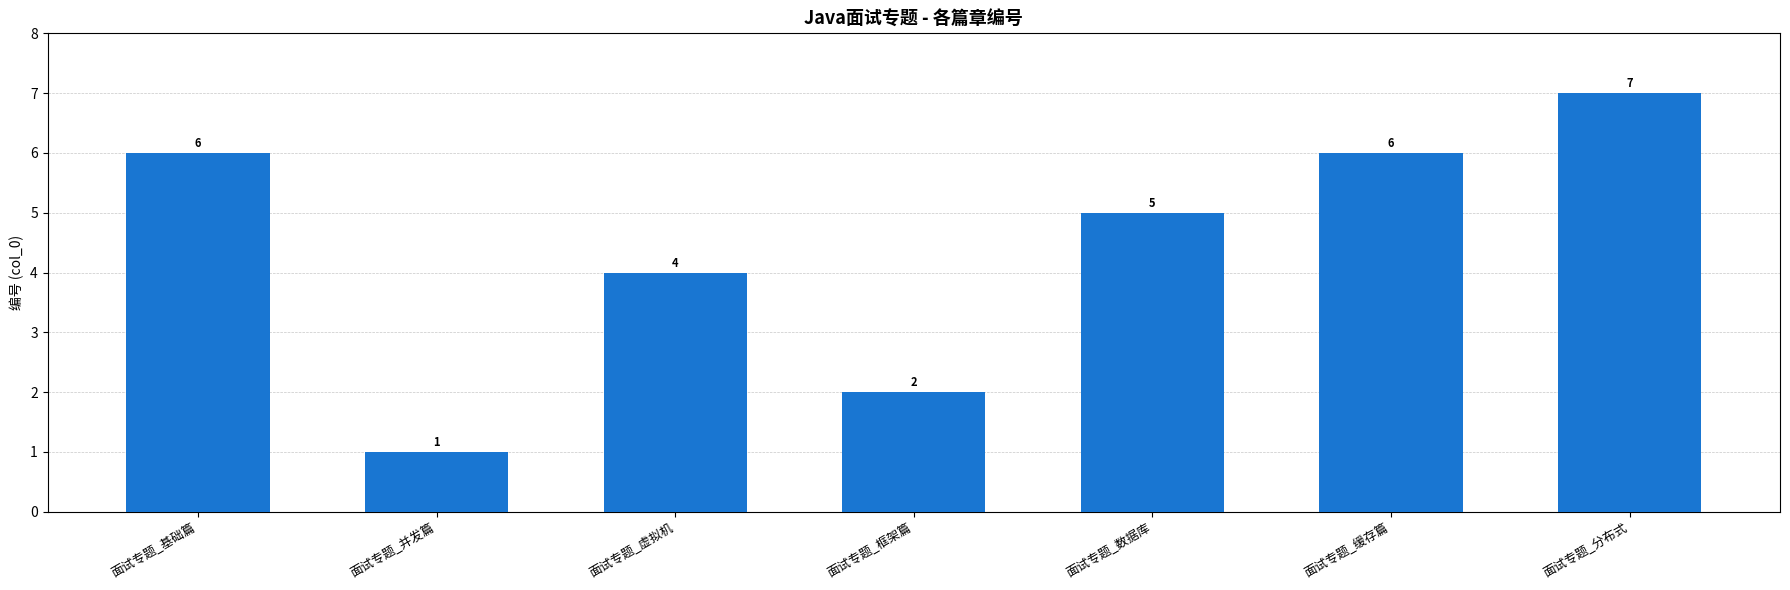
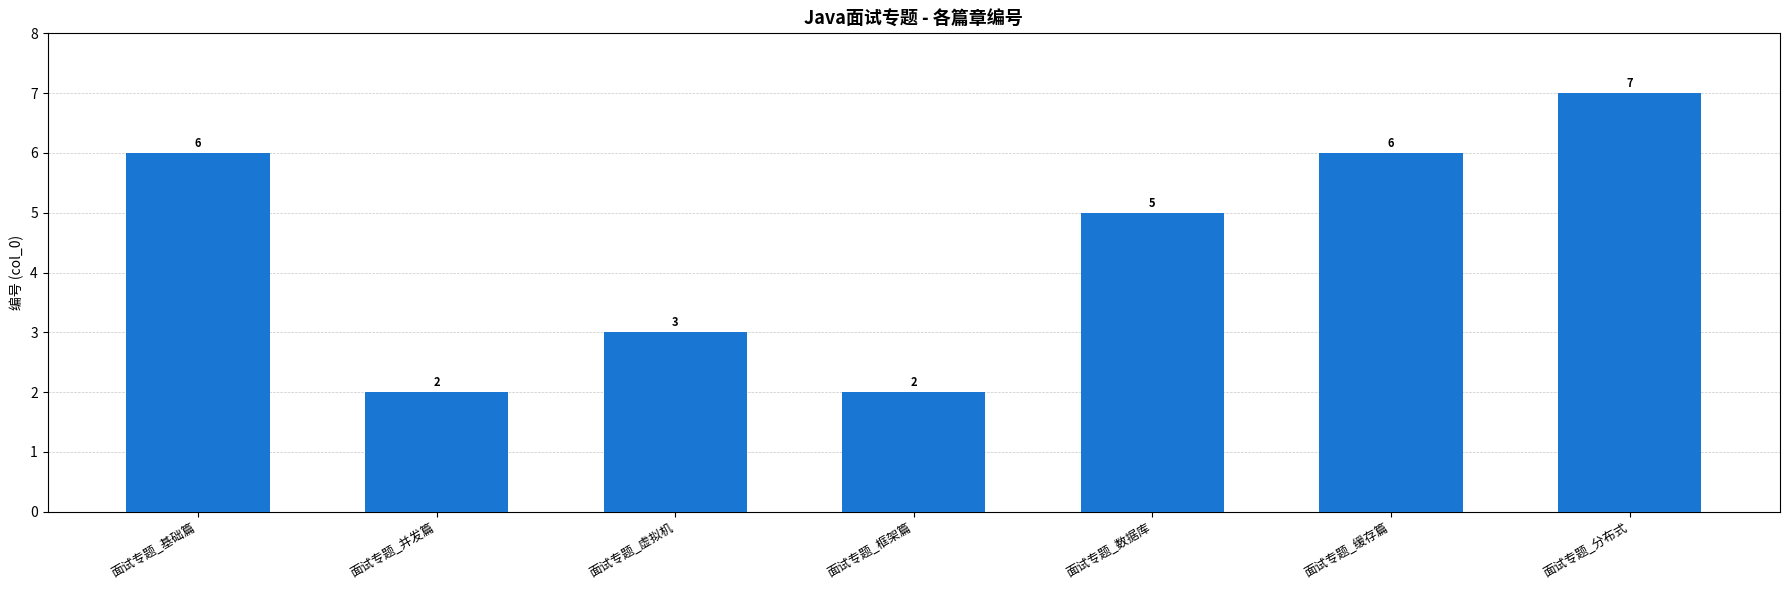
面试专题_并发篇: 1 -> 2
面试专题_虚拟机: 4 -> 3
